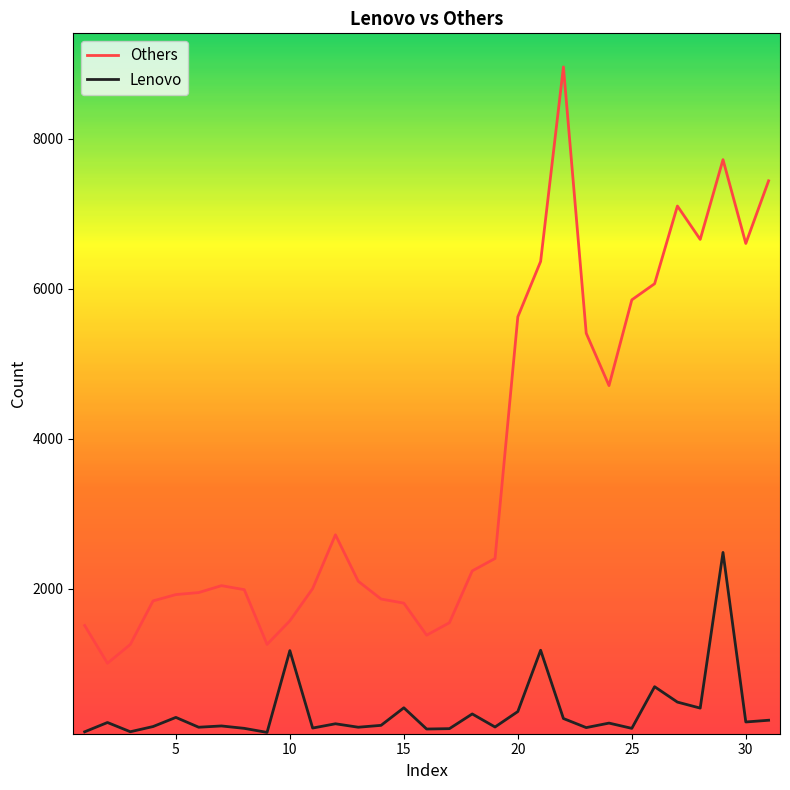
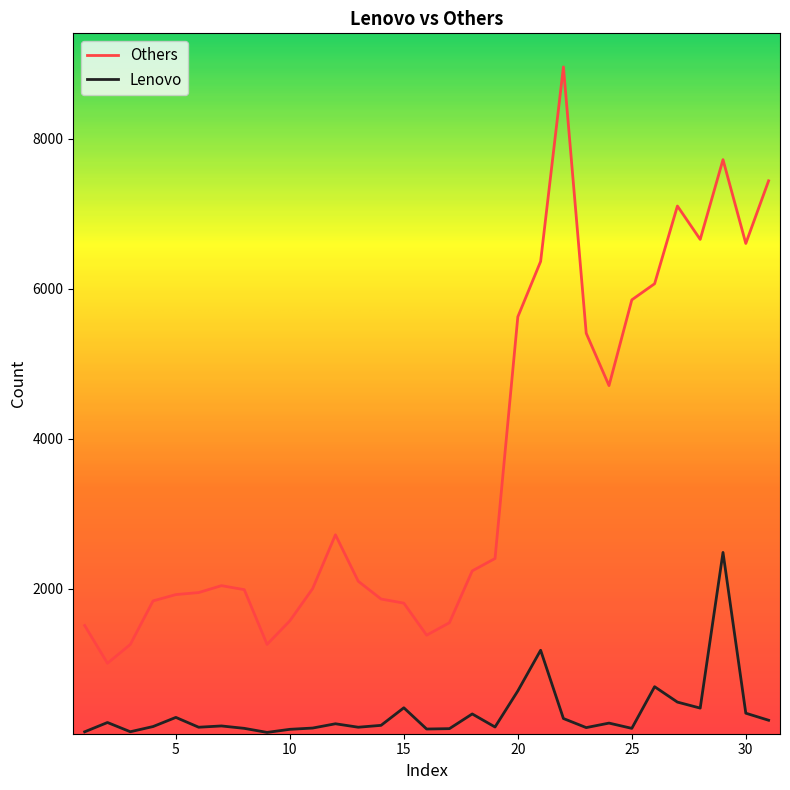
Lenovo, 10: 1200 -> 100
Lenovo, 20: 400 -> 600
Lenovo, 30: 200 -> 300
